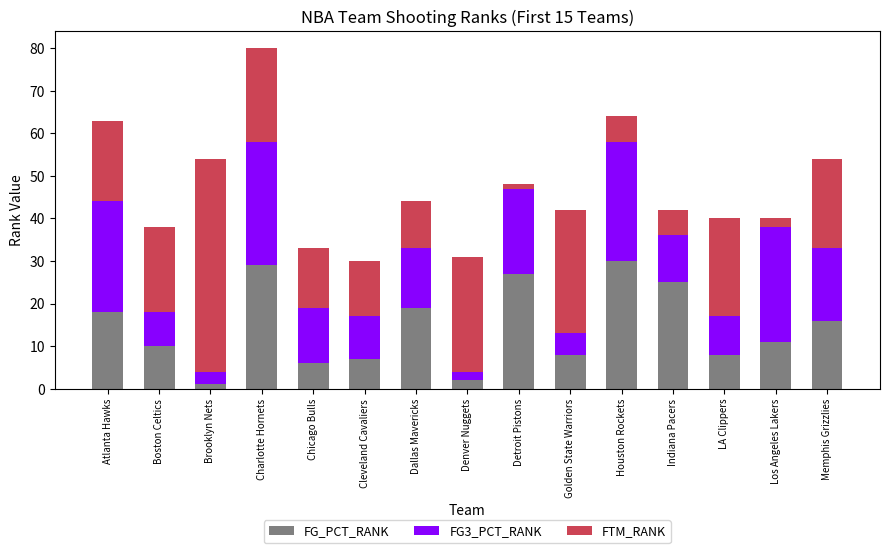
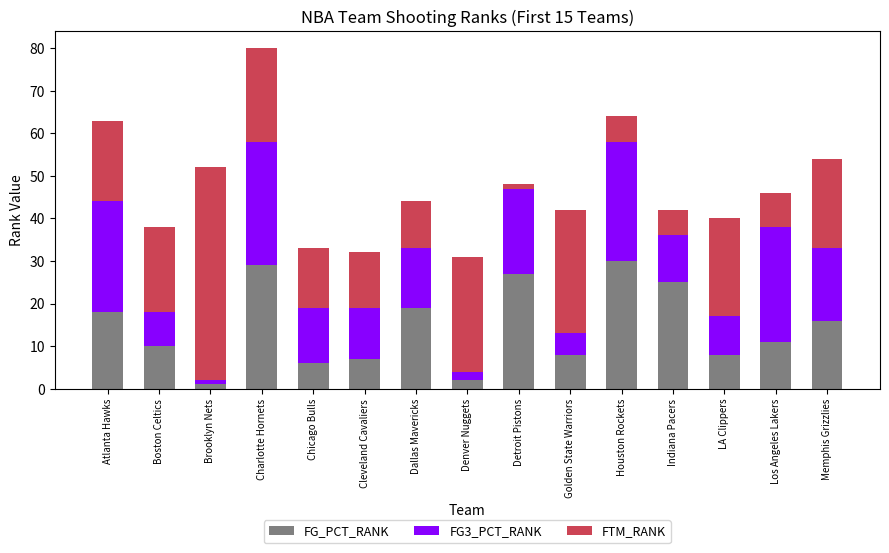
FG3_PCT_RANK, Brooklyn Nets: 3 -> 1
FG3_PCT_RANK, Cleveland Cavaliers: 10 -> 12
FTM_RANK, Los Angeles Lakers: 2 -> 8
